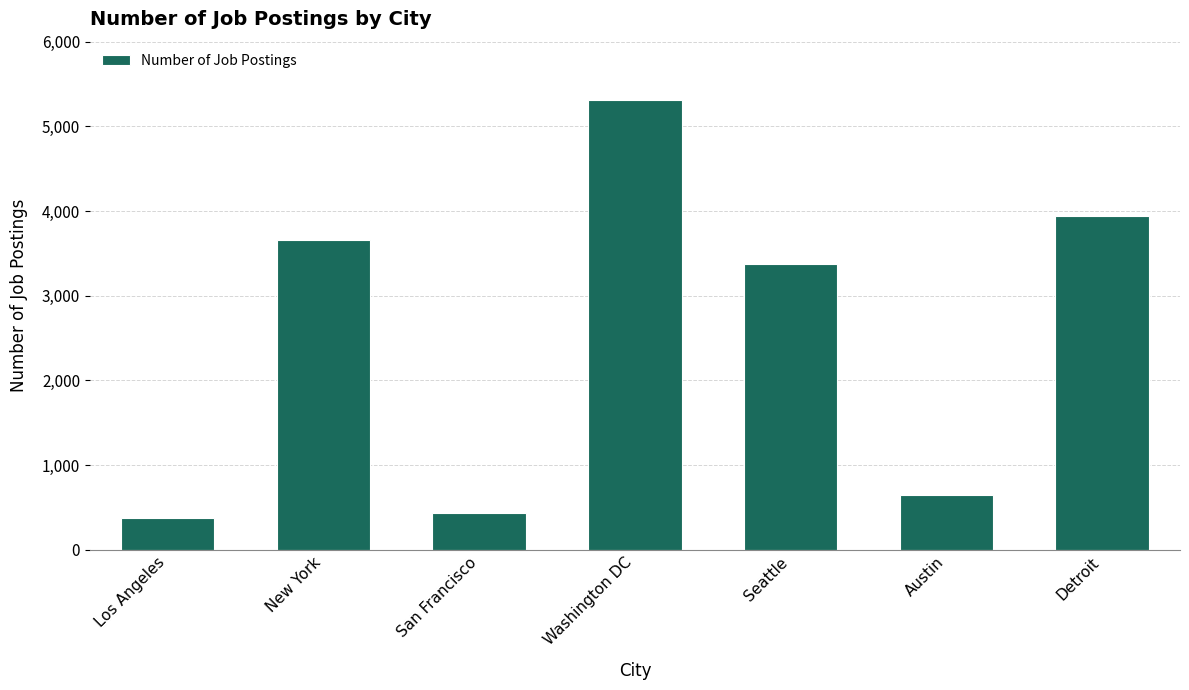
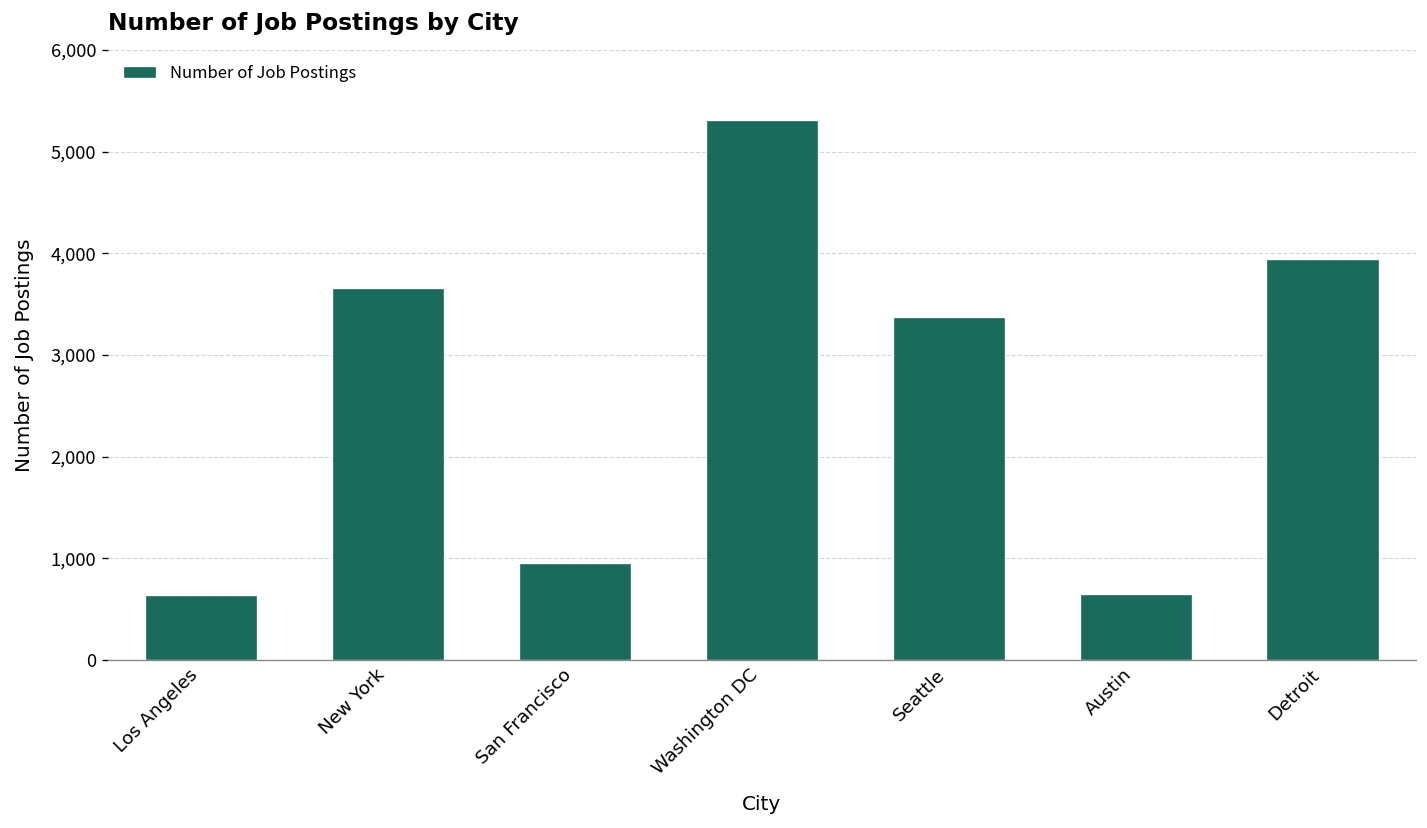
Los Angeles: 400 -> 600
San Francisco: 400 -> 1,000
